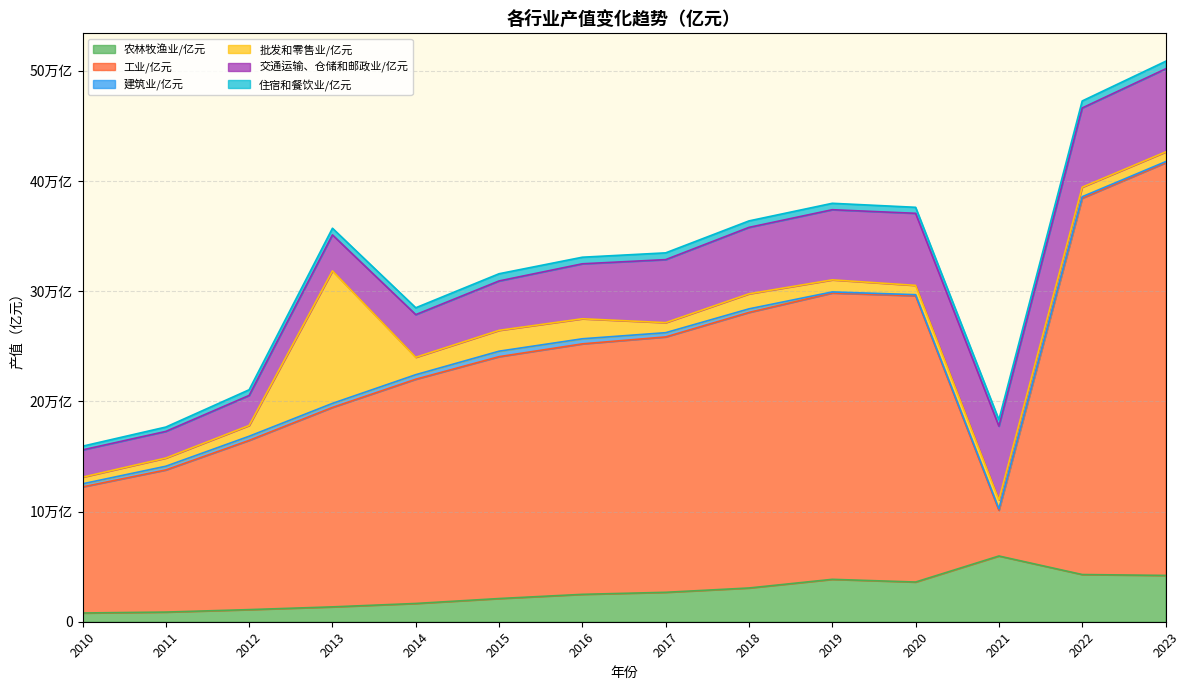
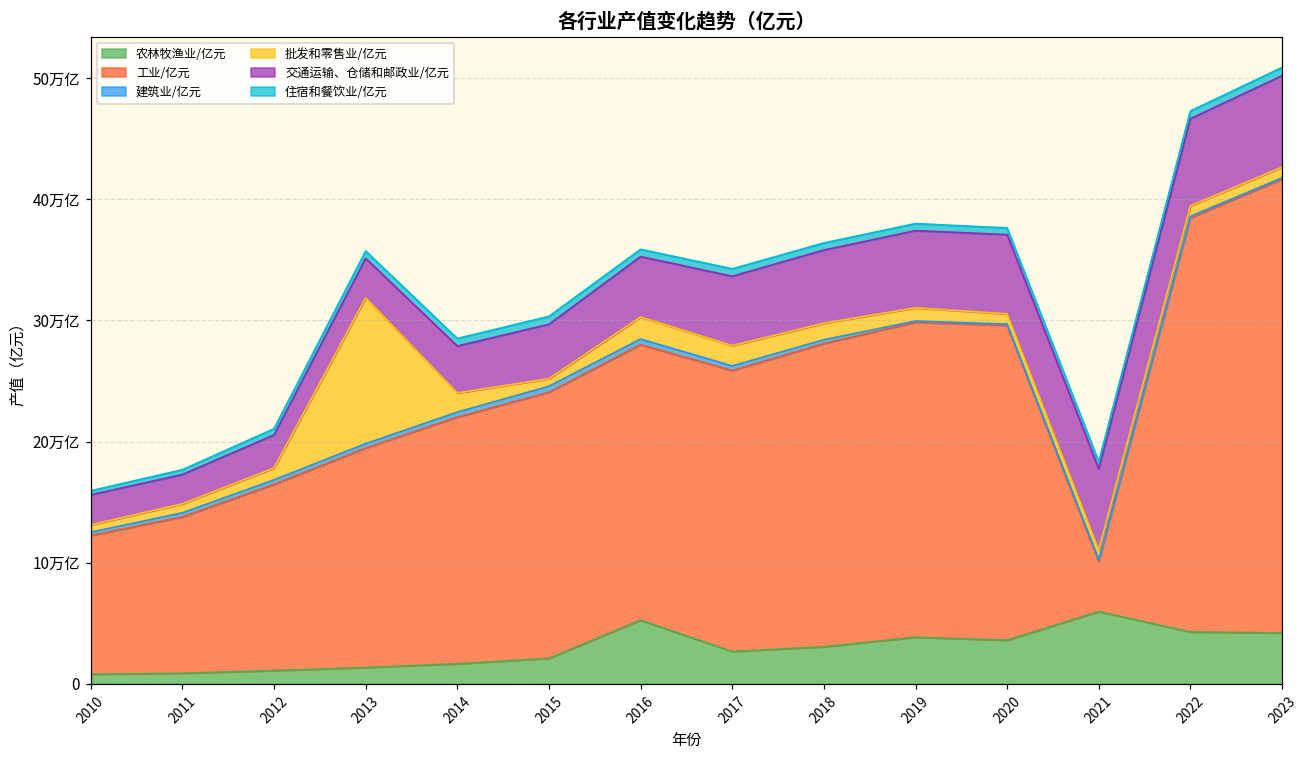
批发和零售业/亿元, 2015: 1.9万亿 -> 0.6万亿
农林牧渔业/亿元, 2016: 2.5万亿 -> 5.3万亿
批发和零售业/亿元, 2017: 0.9万亿 -> 1.7万亿
